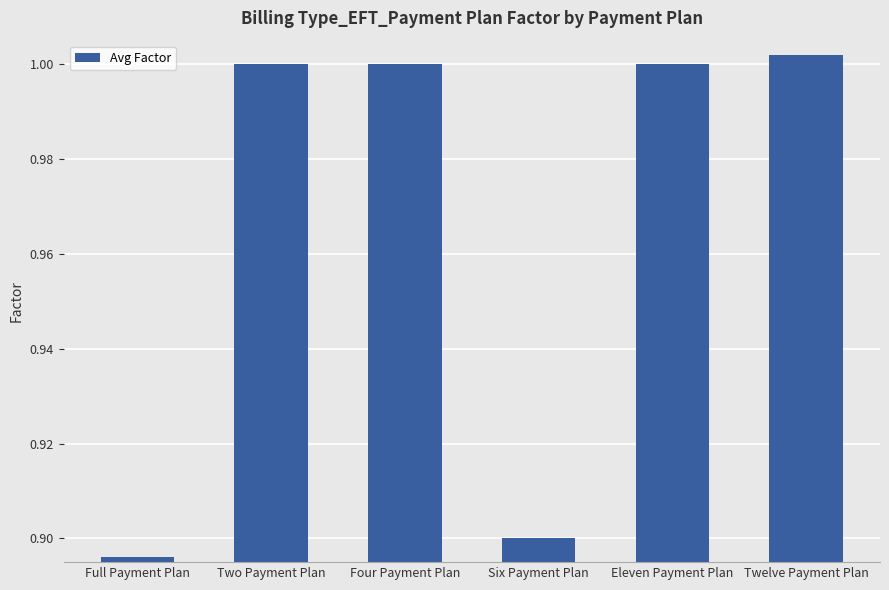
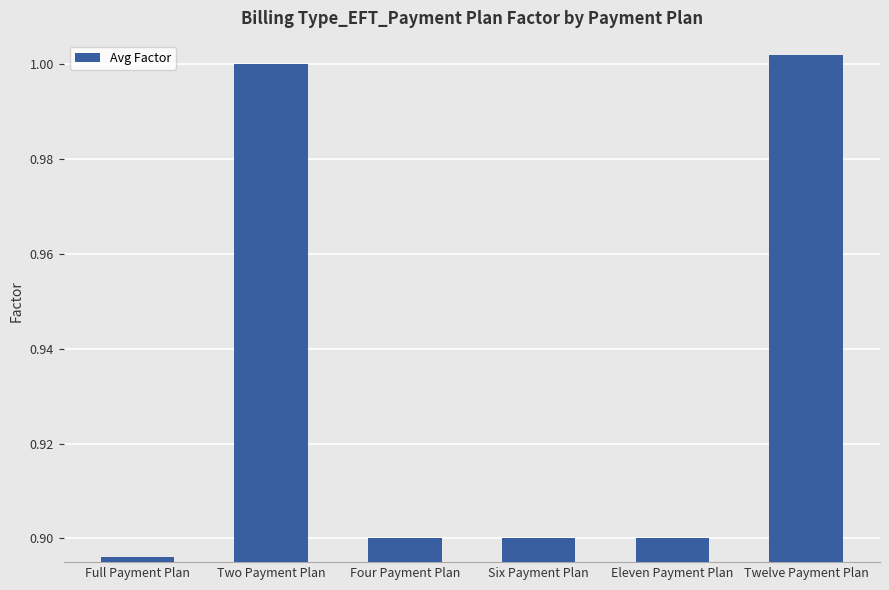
Four Payment Plan: 1.0 -> 0.9
Eleven Payment Plan: 1.0 -> 0.9
